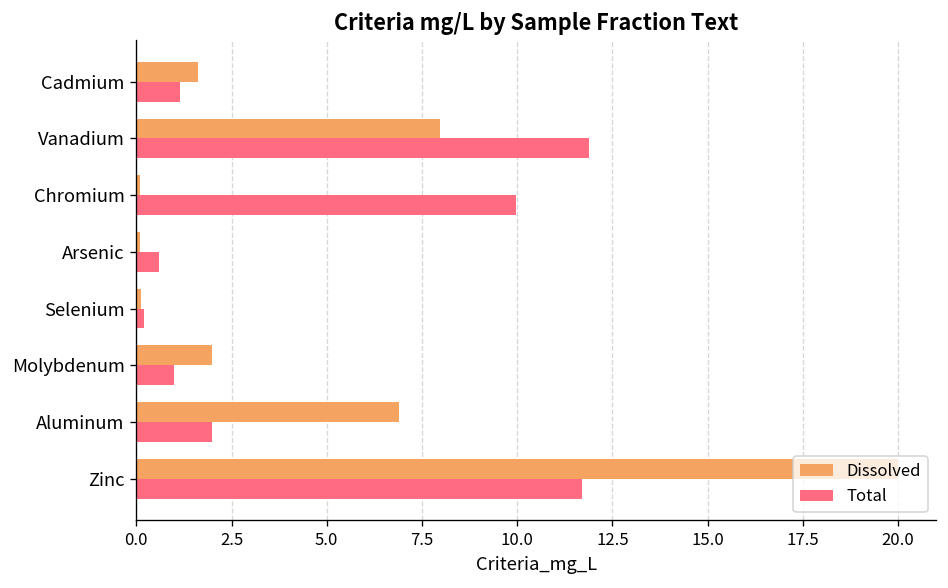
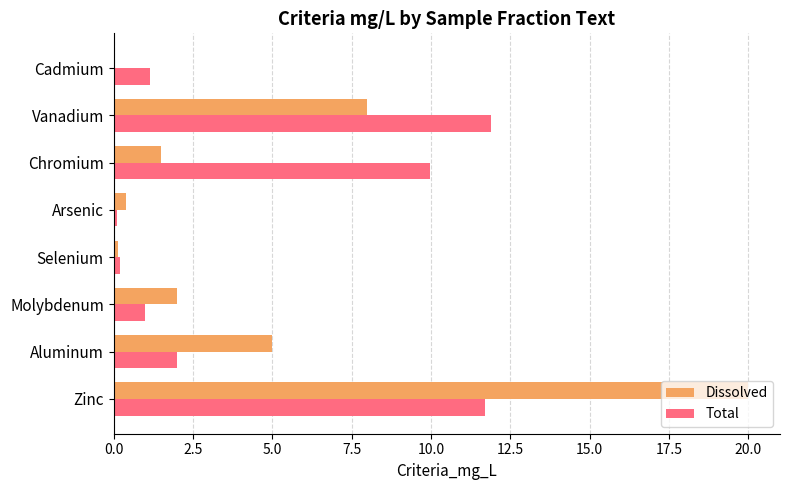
Dissolved, Cadmium: 1.6 -> 0.0
Dissolved, Chromium: 0.1 -> 1.5
Dissolved, Arsenic: 0.1 -> 0.4
Total, Arsenic: 0.6 -> 0.1
Dissolved, Aluminum: 6.9 -> 5.0
